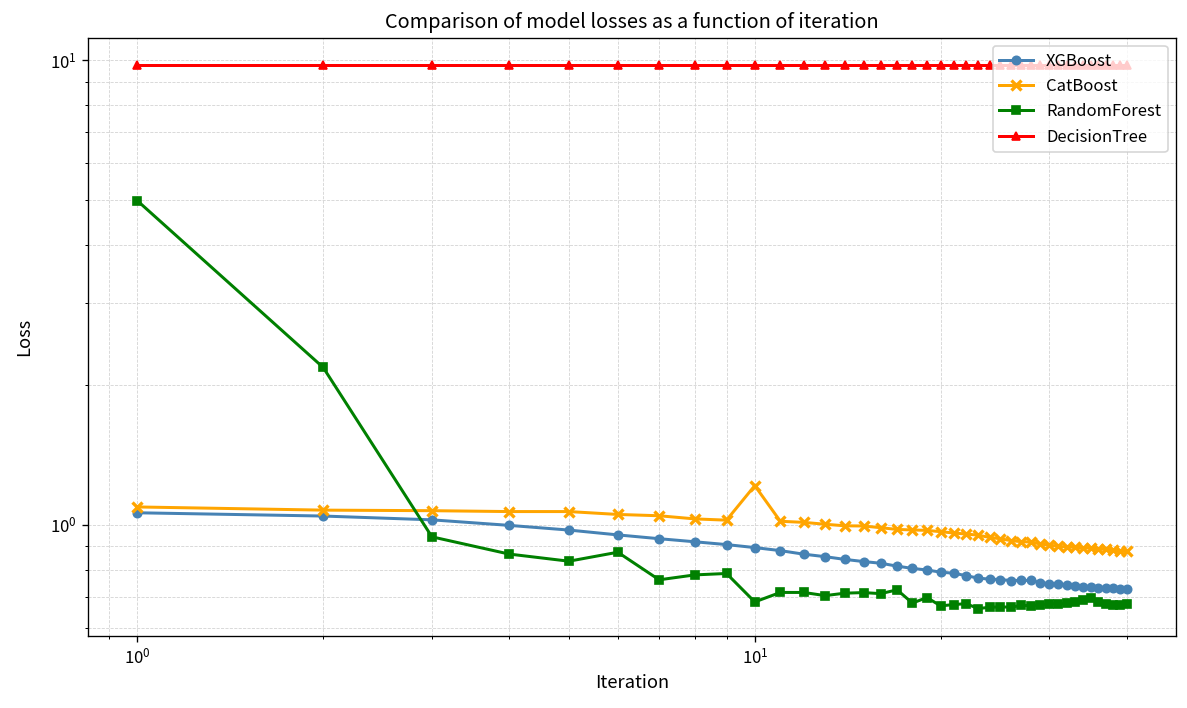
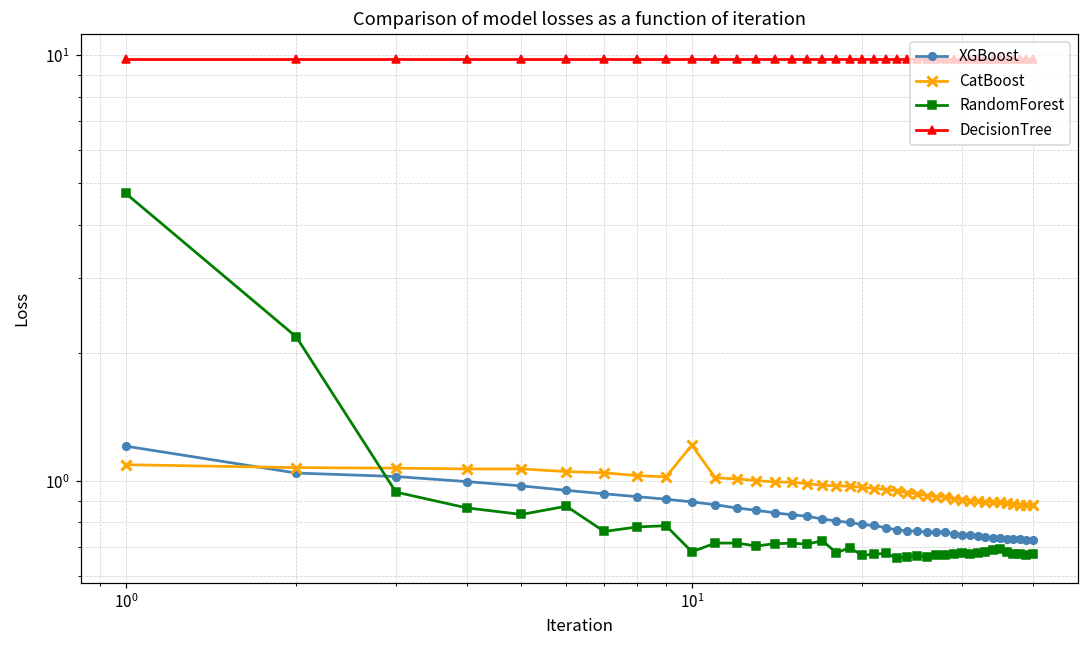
XGBoost, 10^0: 1.06 -> 1.21
RandomForest, 10^0: 5.0 -> 4.7
